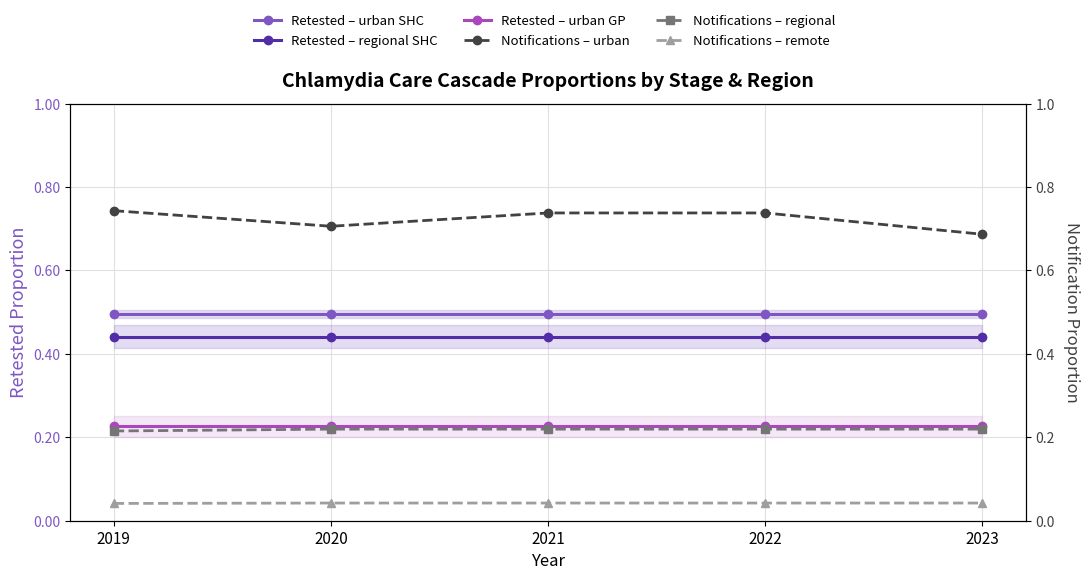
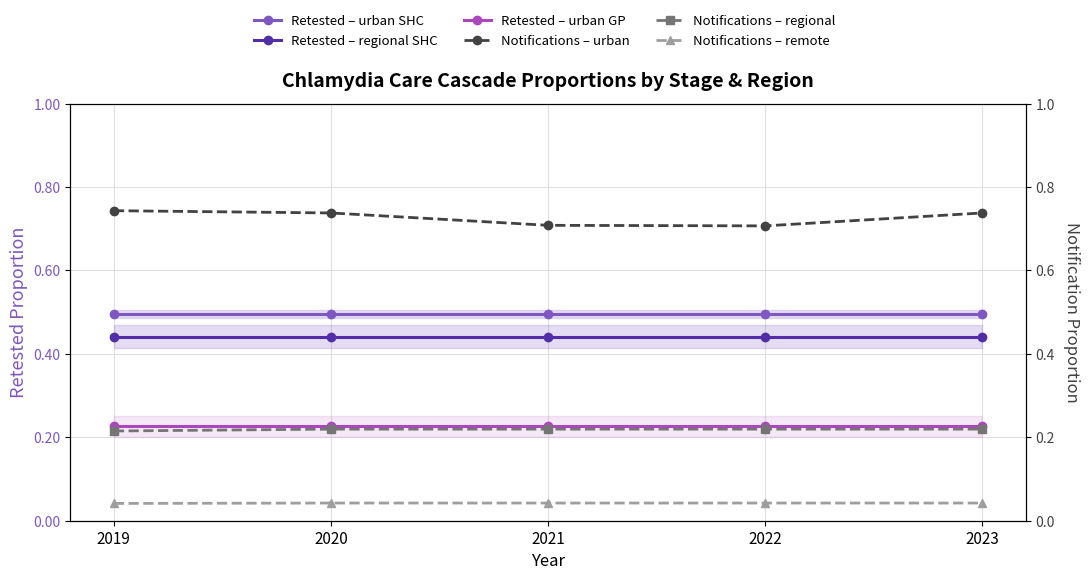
Notifications – urban, 2020: 0.71 -> 0.74
Notifications – urban, 2021: 0.74 -> 0.71
Notifications – urban, 2022: 0.74 -> 0.71
Notifications – urban, 2023: 0.69 -> 0.74
